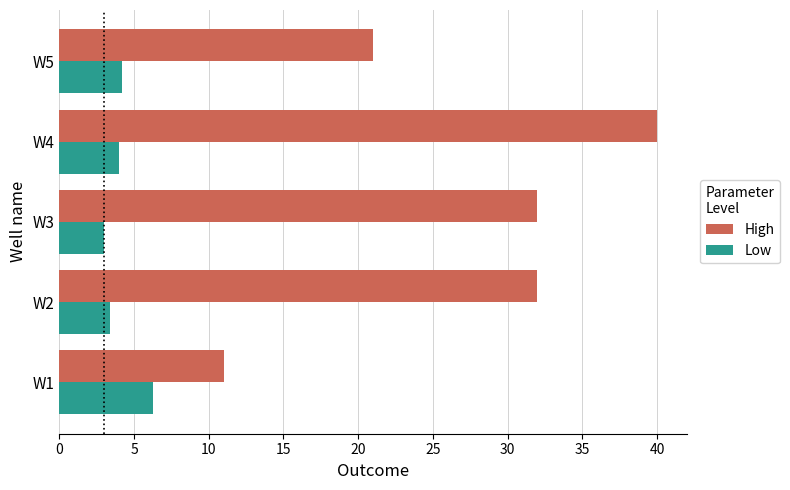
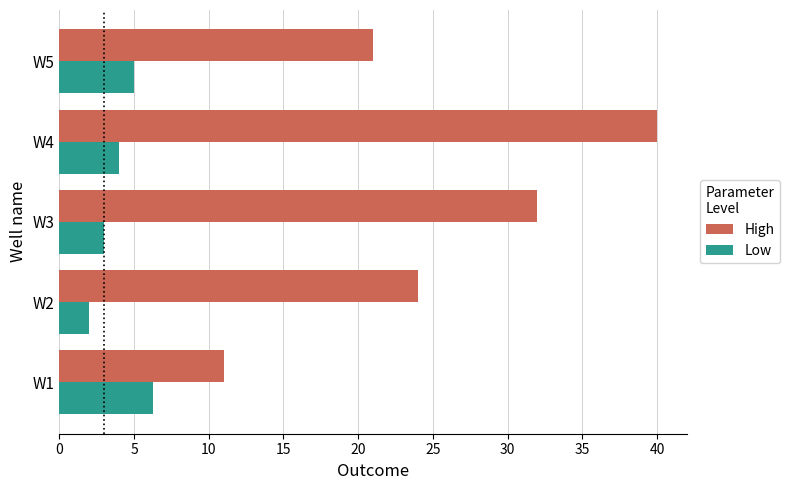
Low, W5: 4.2 -> 5.0
High, W2: 32 -> 24
Low, W2: 3.4 -> 2.0
